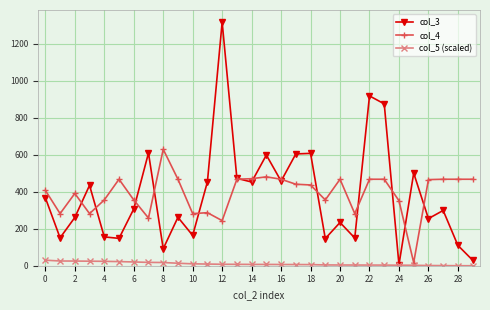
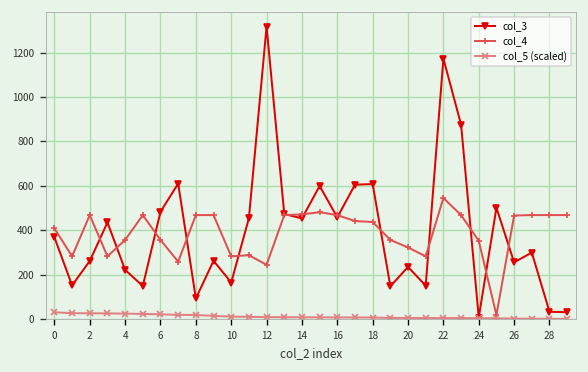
col_4, 2: 390 -> 470
col_3, 4: 160 -> 220
col_3, 6: 310 -> 480
col_4, 8: 630 -> 470
col_4, 20: 470 -> 320
col_3, 22: 920 -> 1170
col_4, 22: 470 -> 550
col_3, 28: 110 -> 30
